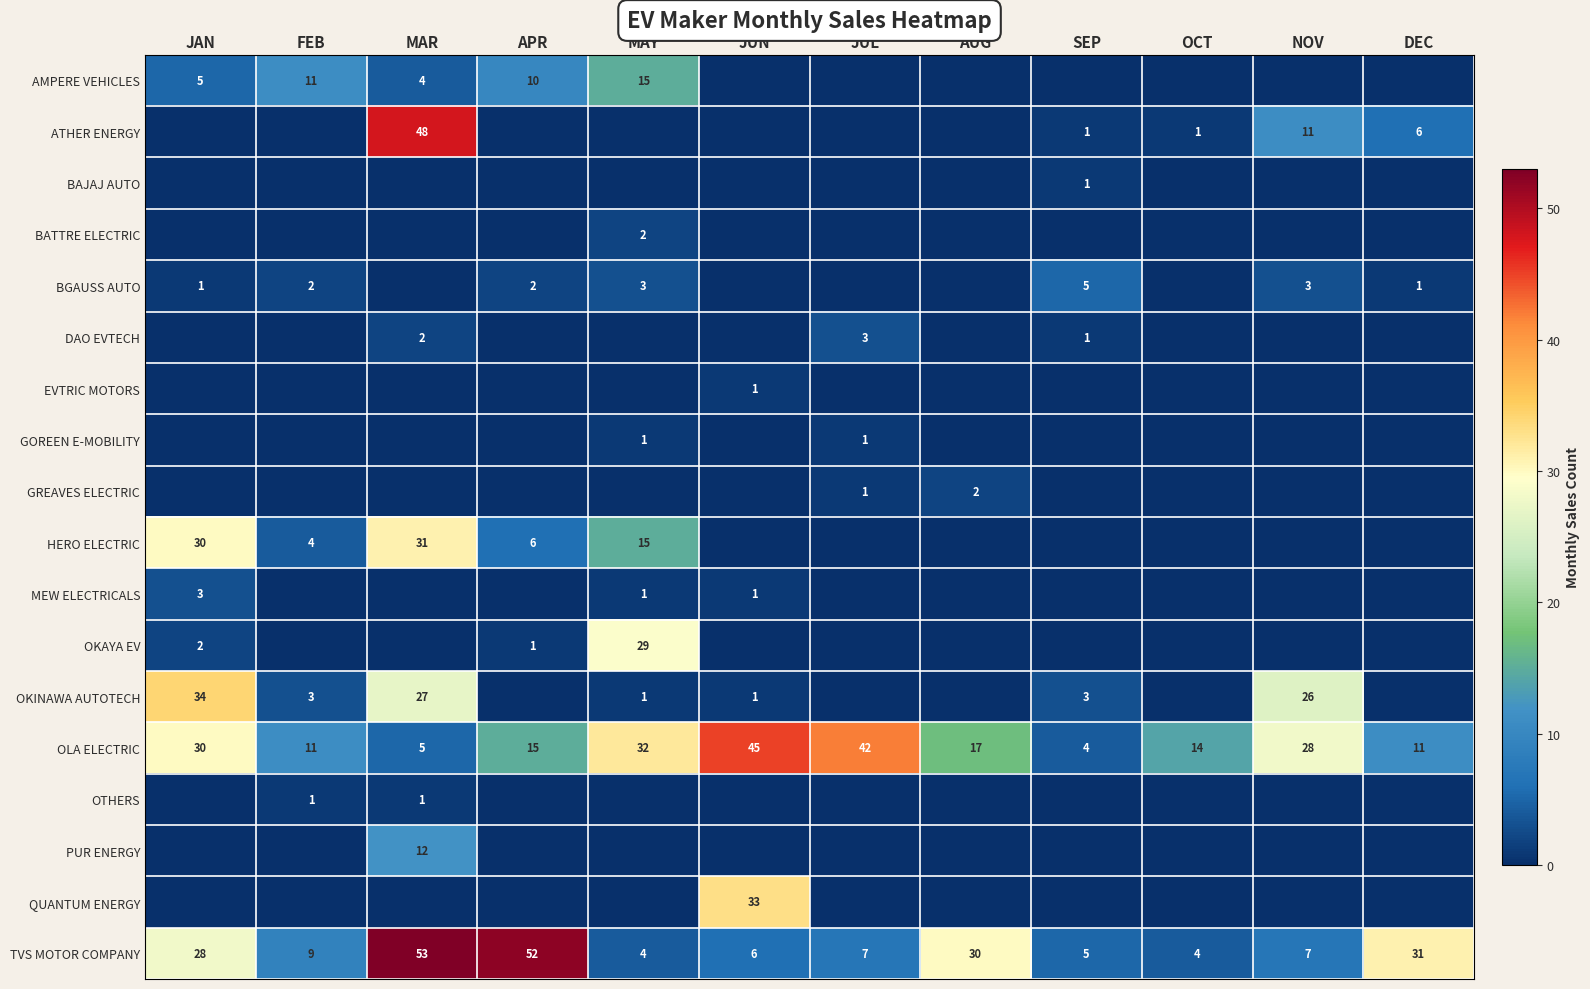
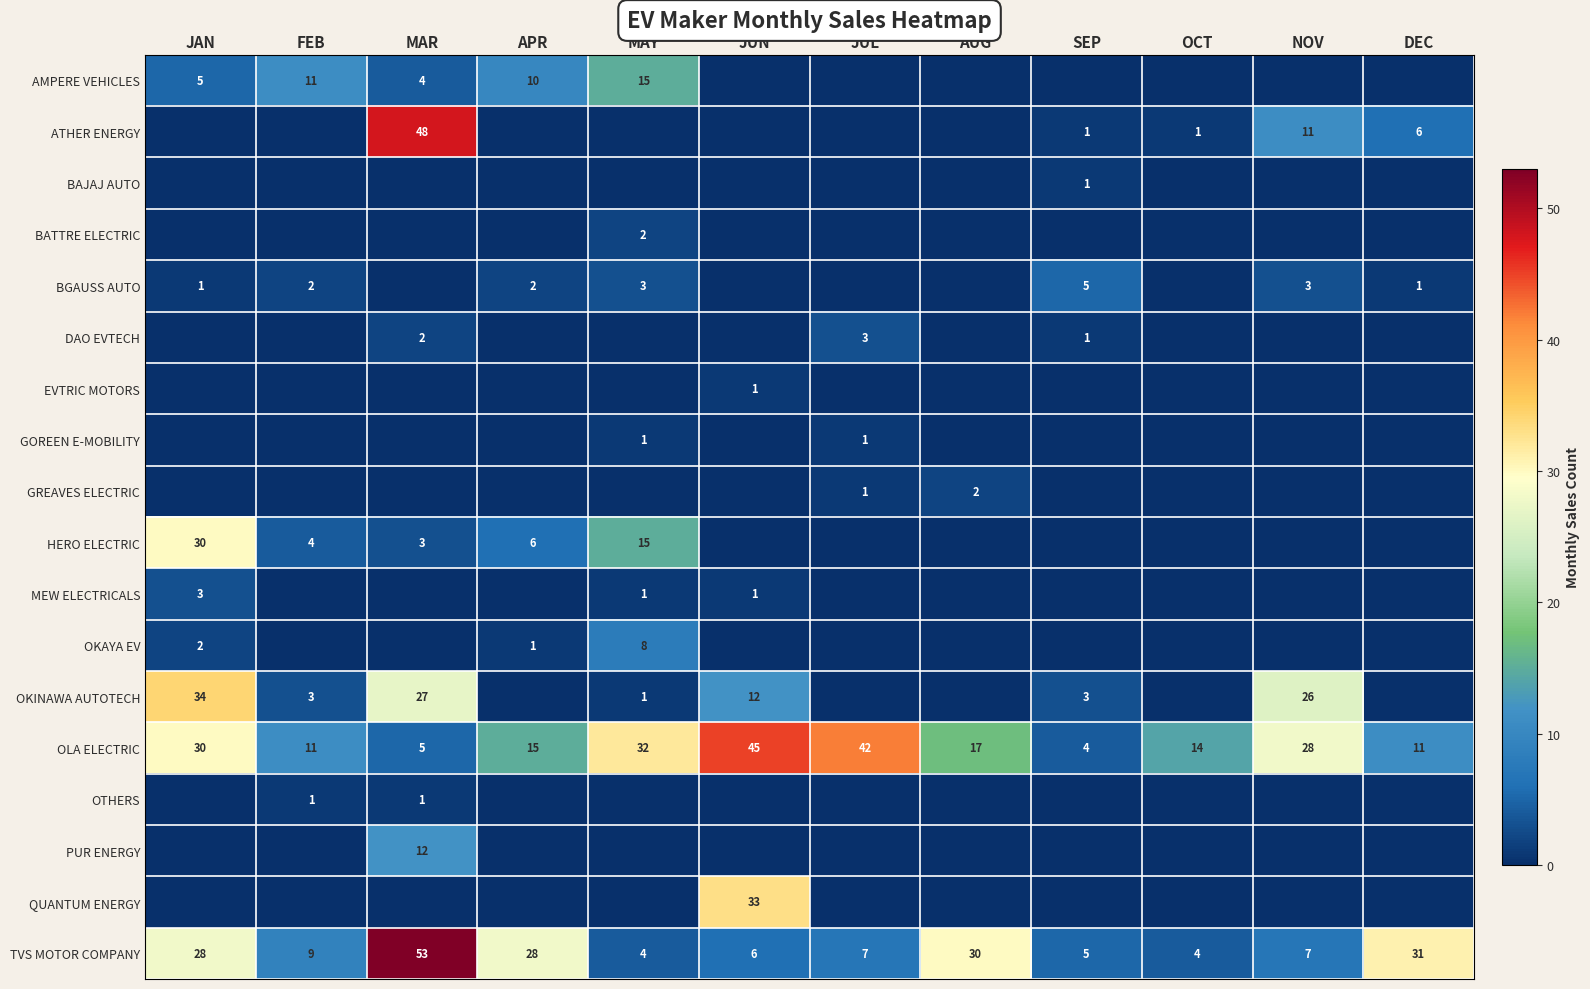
HERO ELECTRIC, MAR: 31 -> 3
OKAYA EV, MAY: 29 -> 8
OKINAWA AUTOTECH, JUN: 1 -> 12
TVS MOTOR COMPANY, APR: 52 -> 28
